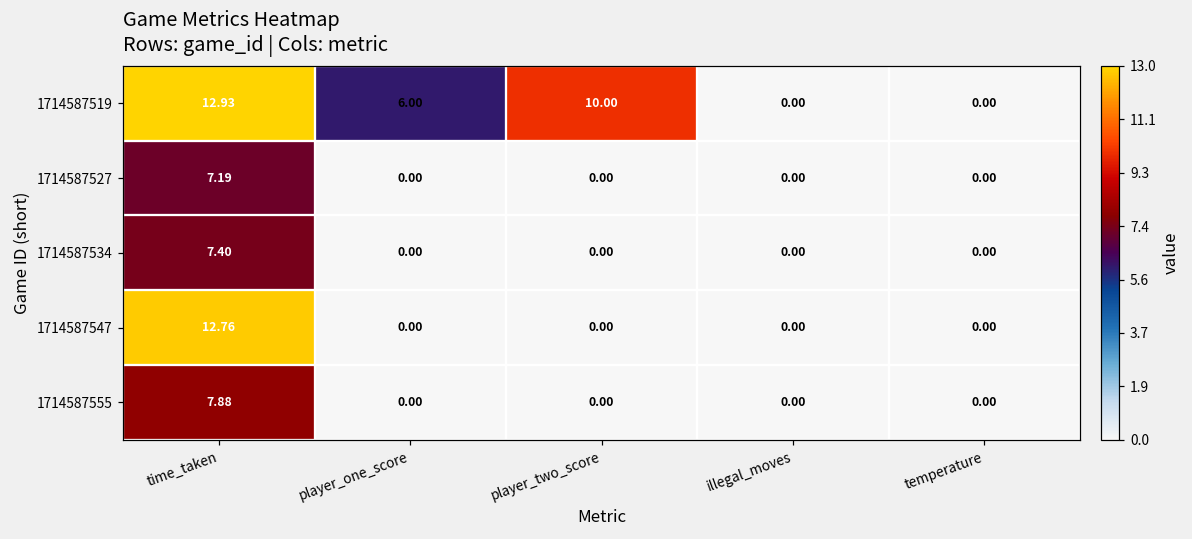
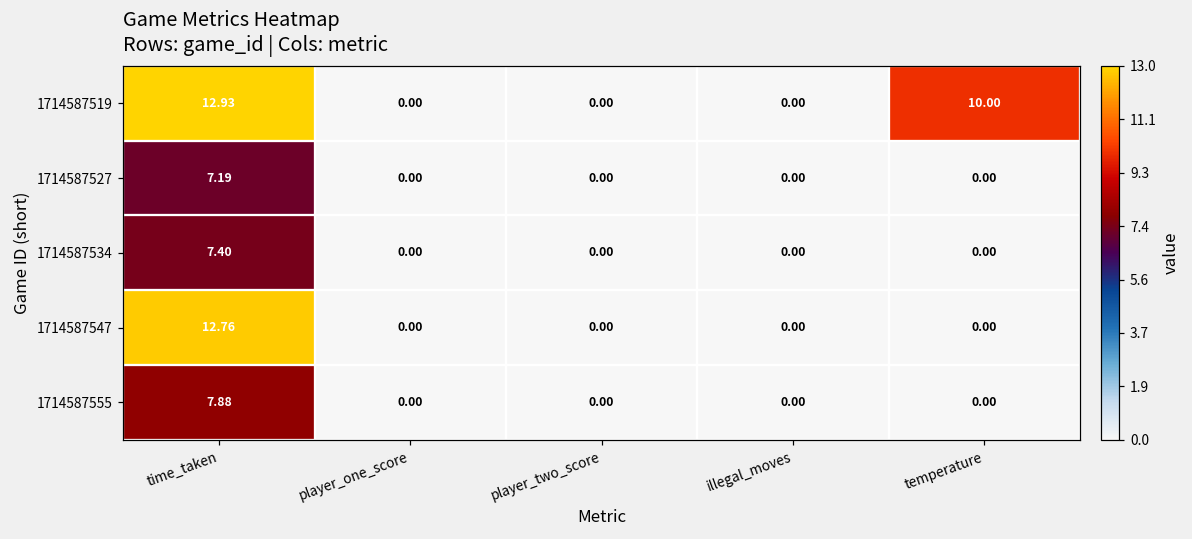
1714587519, player_one_score: 6.00 -> 0.00
1714587519, player_two_score: 10.00 -> 0.00
1714587519, temperature: 0.00 -> 10.00
